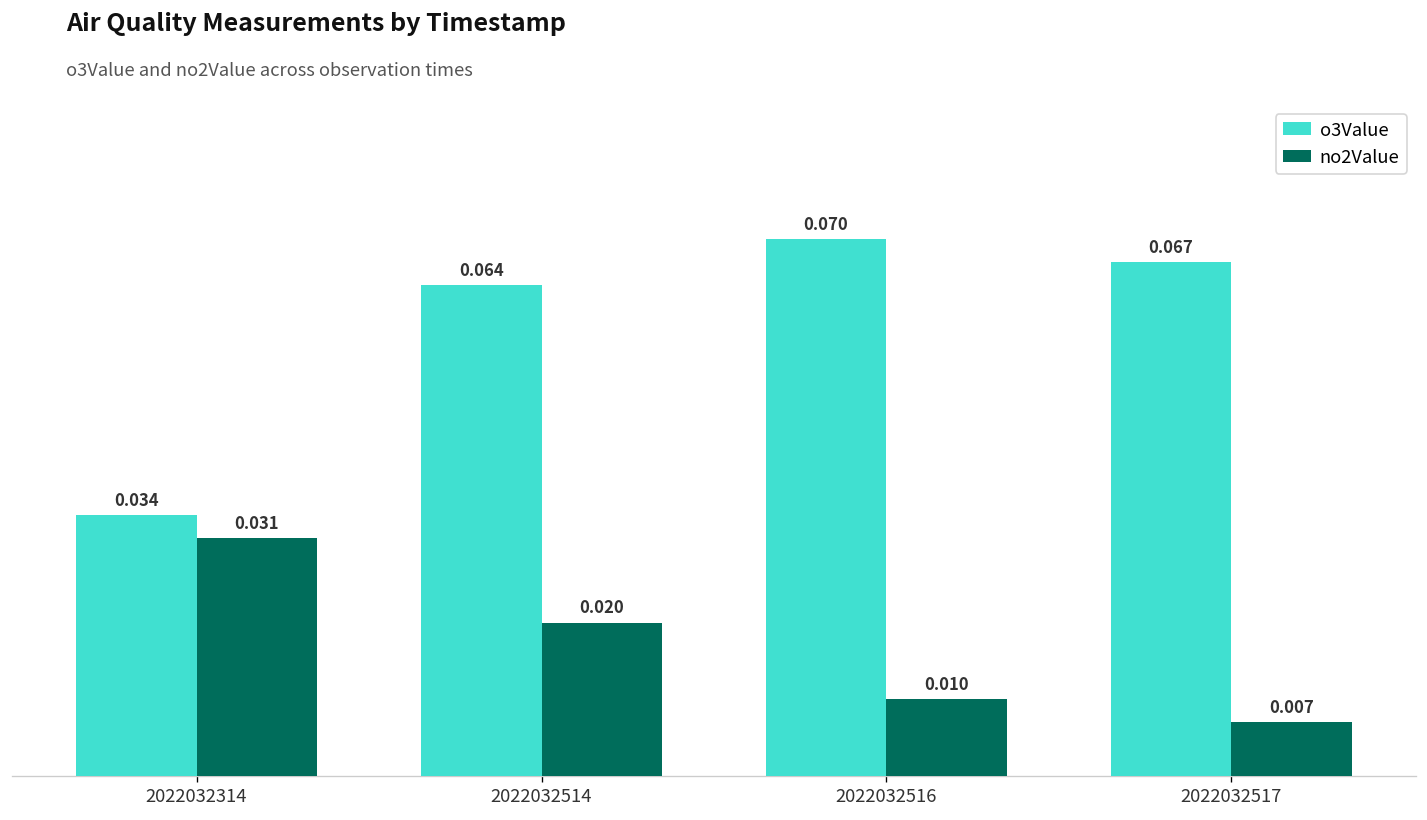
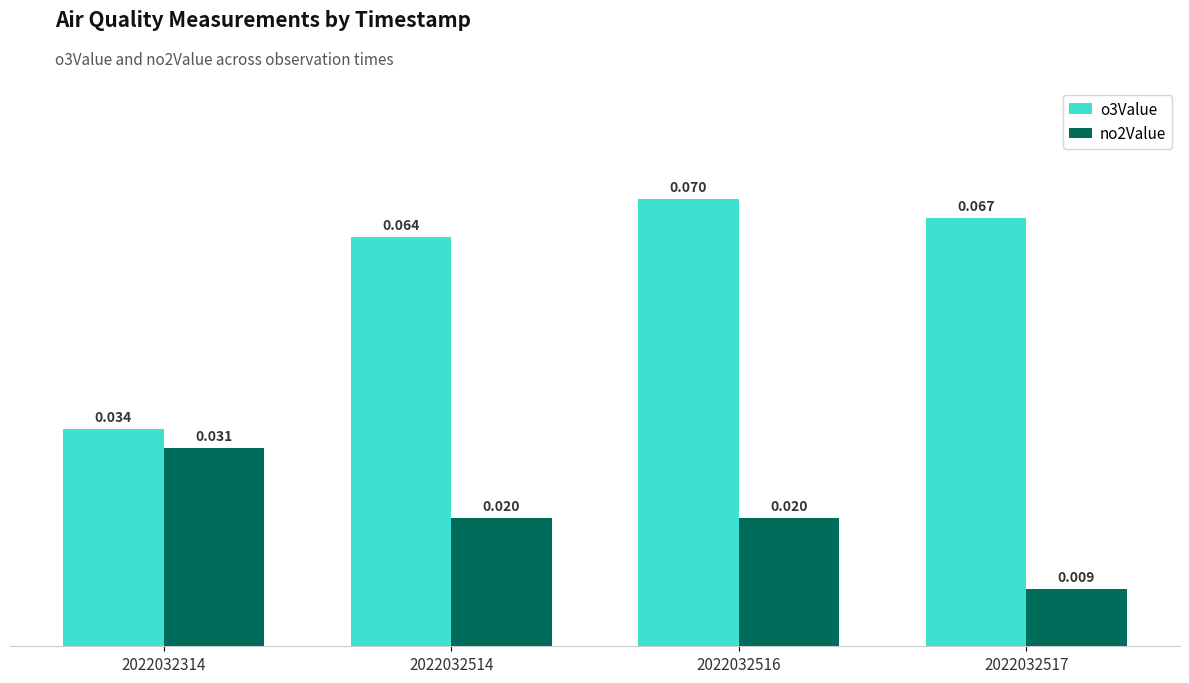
no2Value, 2022032516: 0.010 -> 0.020
no2Value, 2022032517: 0.007 -> 0.009
